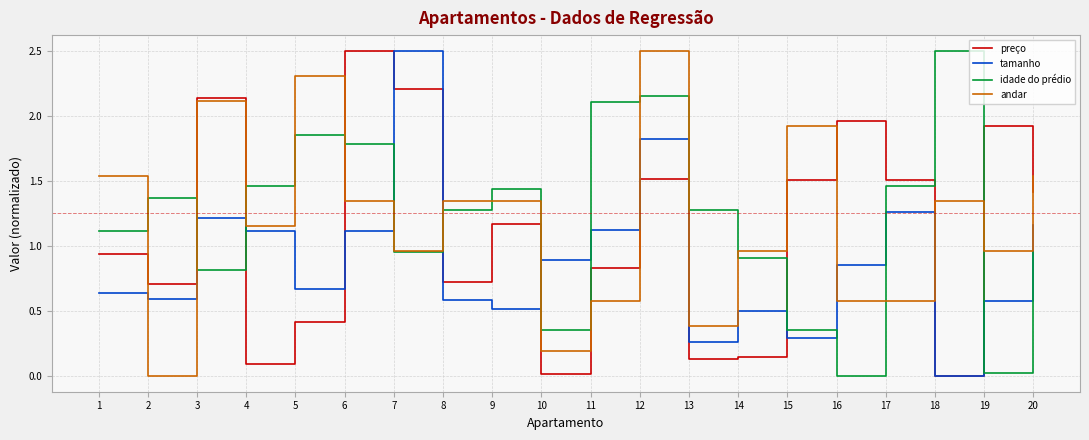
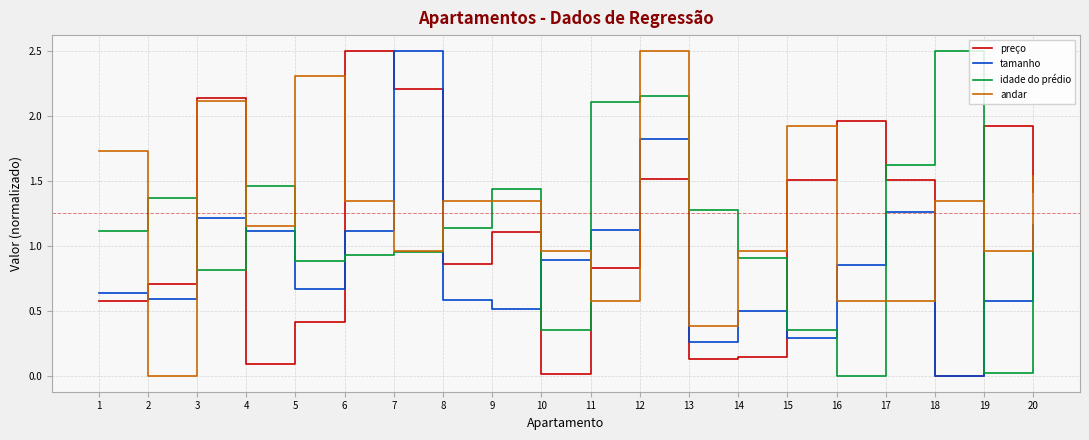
preço, 1: 0.93 -> 0.58
andar, 1: 1.54 -> 1.73
idade do prédio, 5: 1.85 -> 0.88
idade do prédio, 6: 1.78 -> 0.93
preço, 8: 0.72 -> 0.86
idade do prédio, 8: 1.27 -> 1.13
preço, 9: 1.17 -> 1.11
andar, 10: 0.19 -> 0.96
idade do prédio, 17: 1.46 -> 1.62
